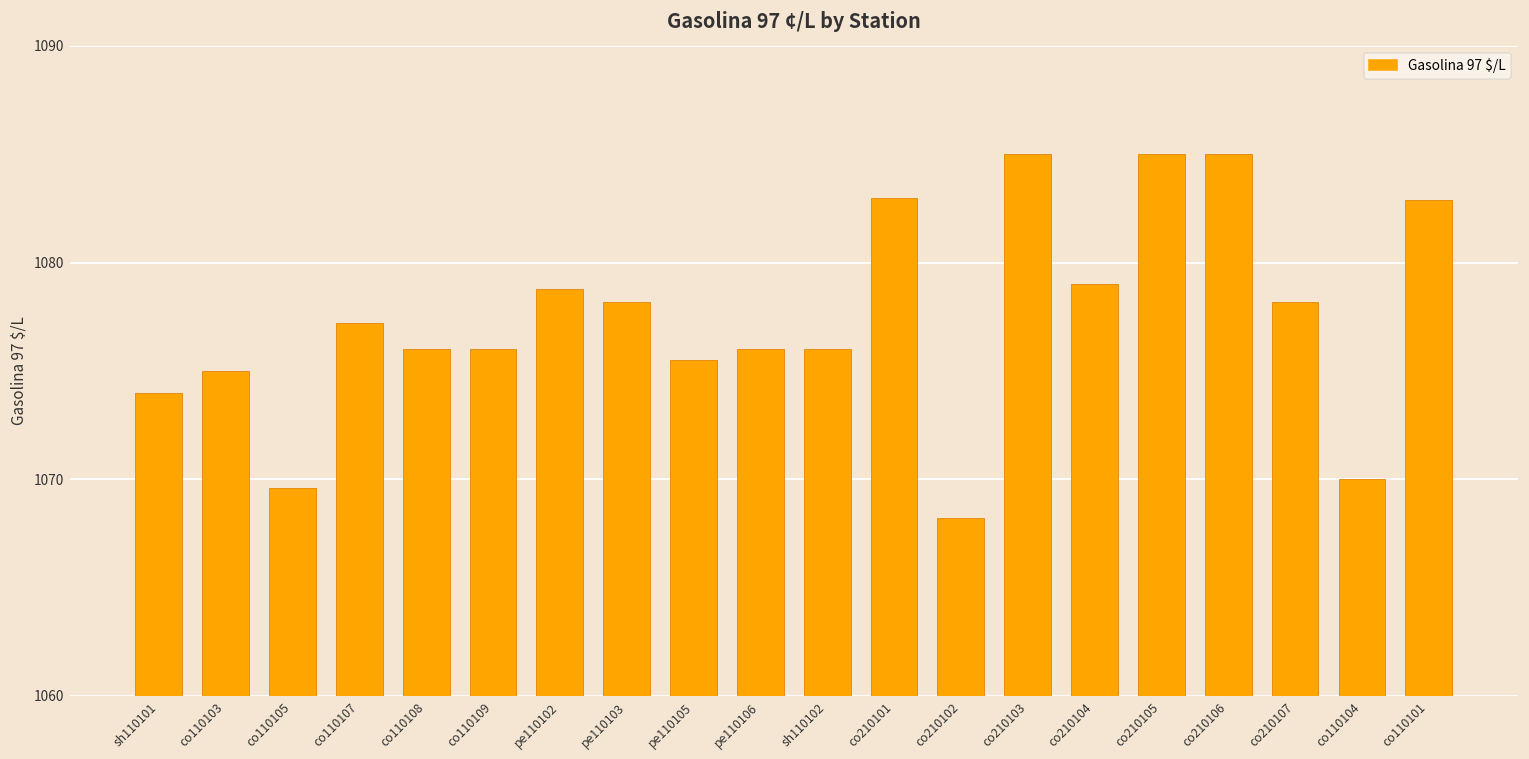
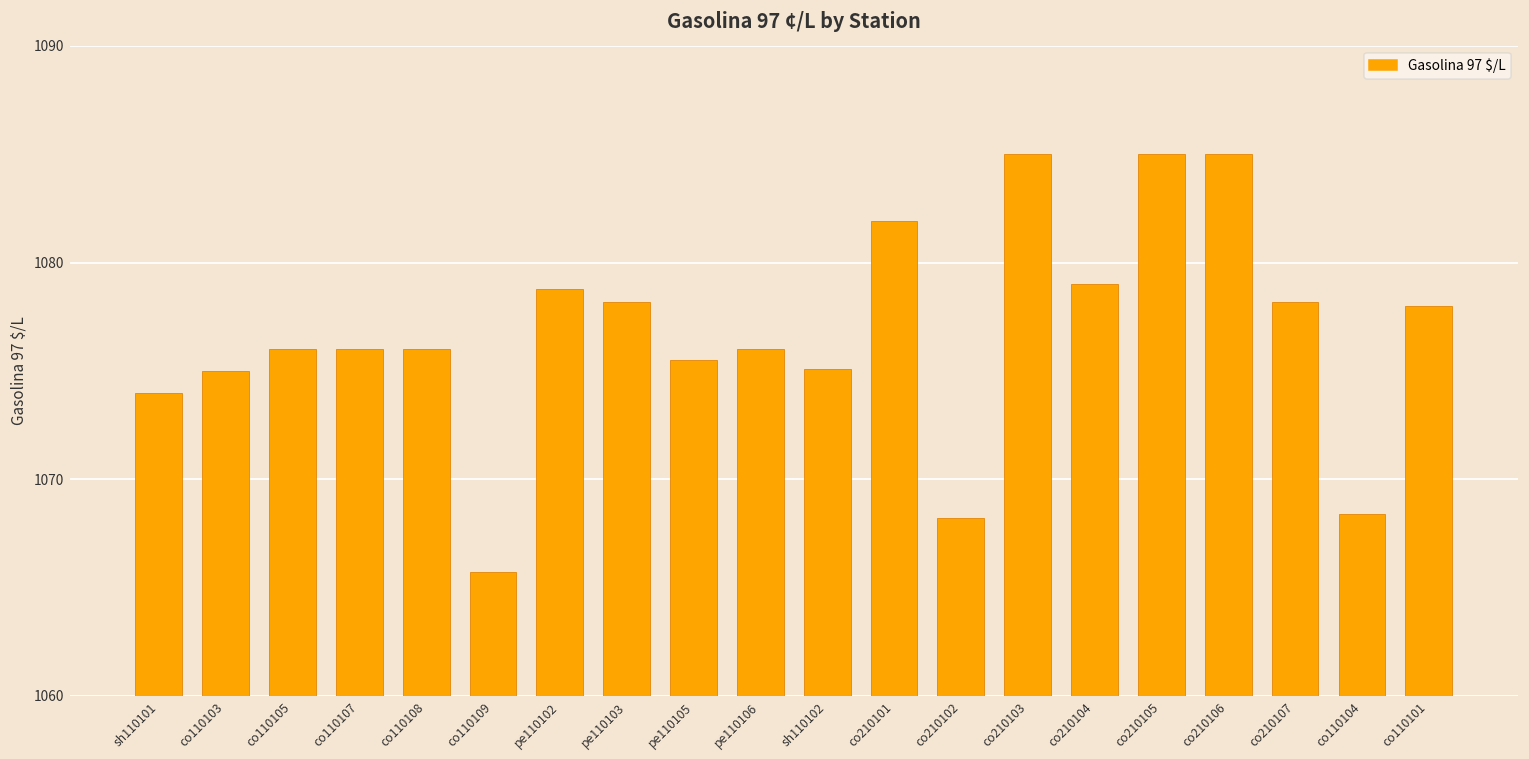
co110105: 1069.6 -> 1076.0
co110107: 1077.2 -> 1076.0
co110109: 1076.0 -> 1065.7
sh110102: 1076.0 -> 1075.1
co210101: 1083.0 -> 1081.9
co110104: 1070.0 -> 1068.4
co110101: 1082.9 -> 1078.0
